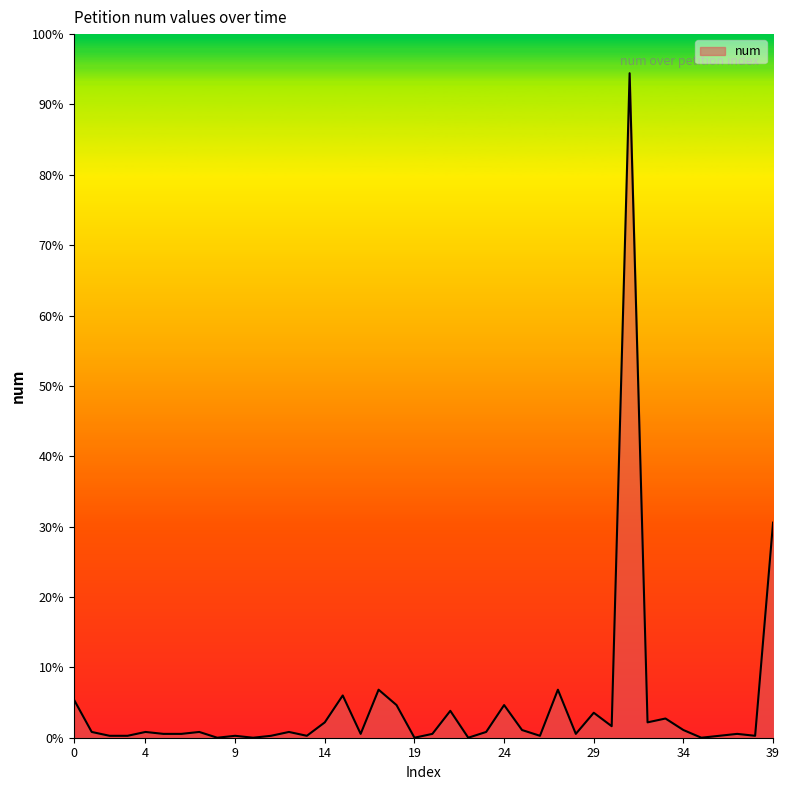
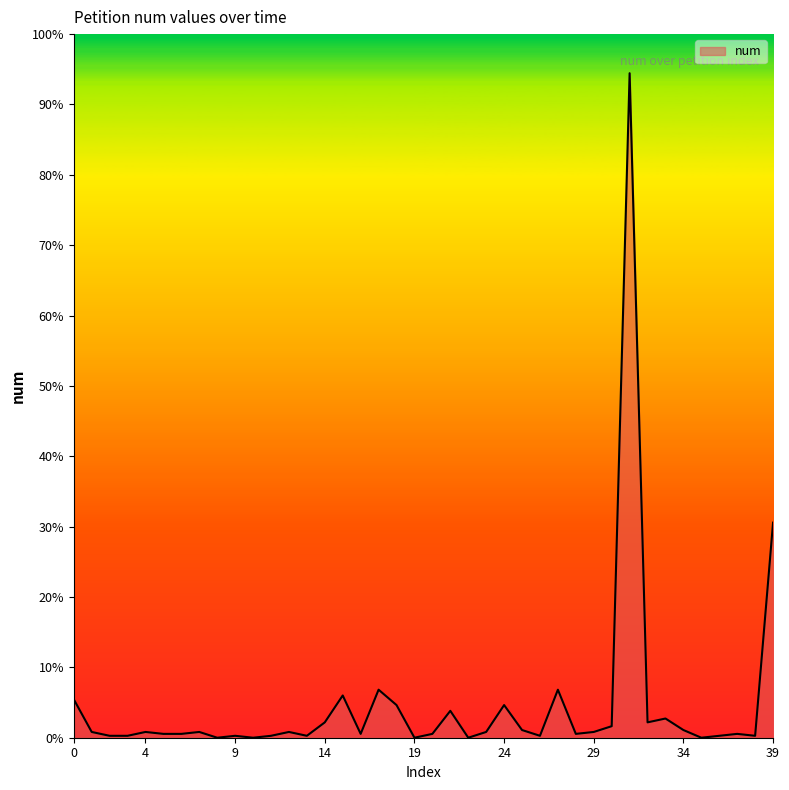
29: 4% -> 1%
